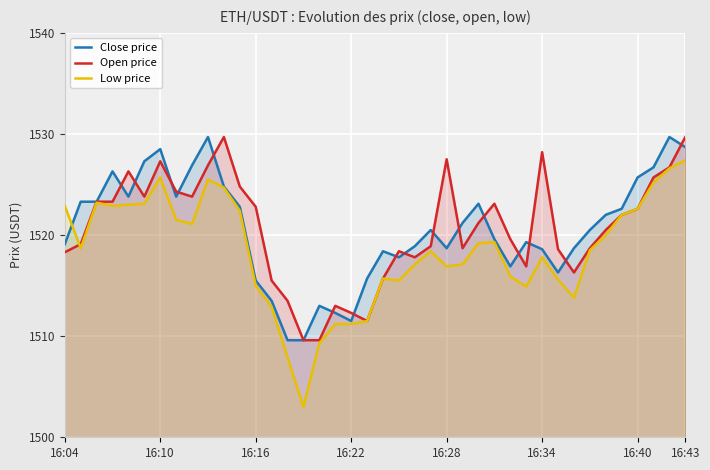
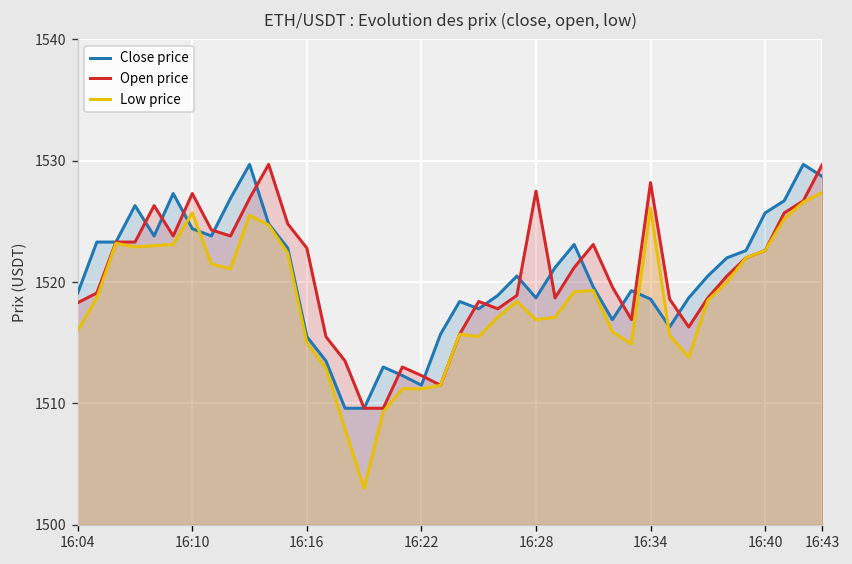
Low price, 16:04: 1522.9 -> 1516.0
Close price, 16:10: 1528.5 -> 1524.4
Low price, 16:34: 1517.8 -> 1526.1
